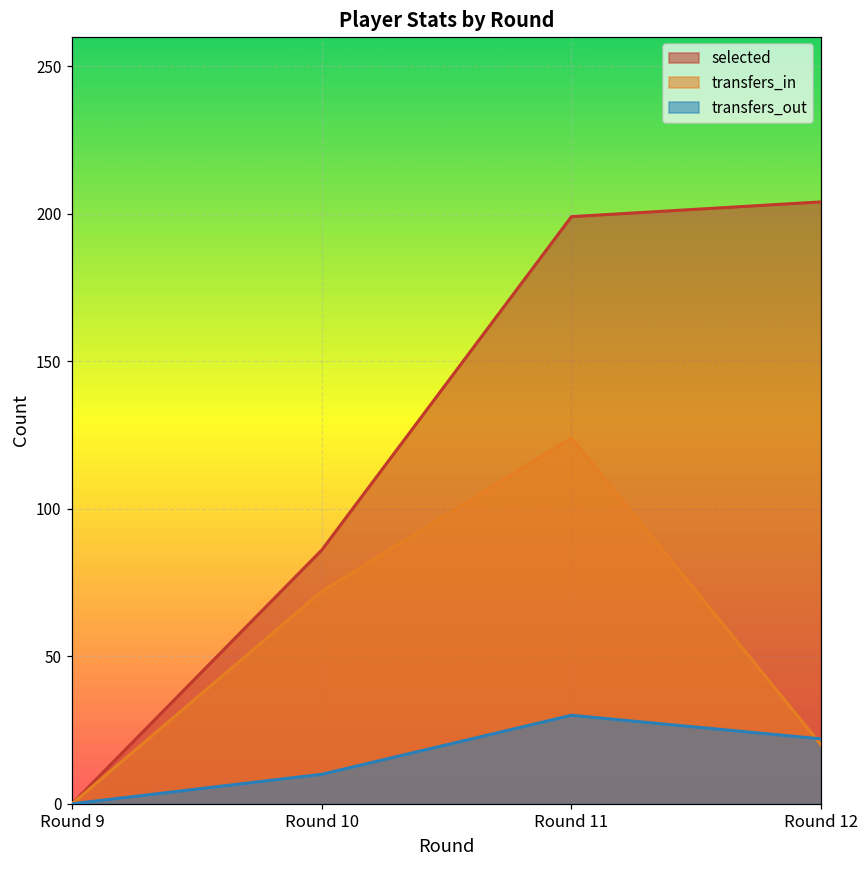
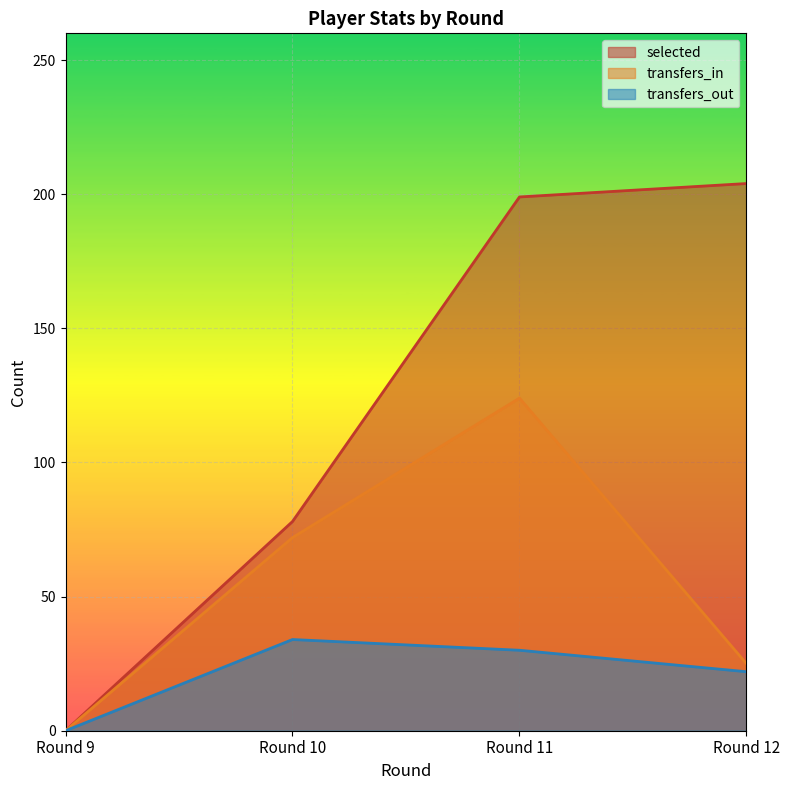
selected, Round 10: 86 -> 78
transfers_out, Round 10: 10 -> 34
transfers_in, Round 12: 20 -> 25
